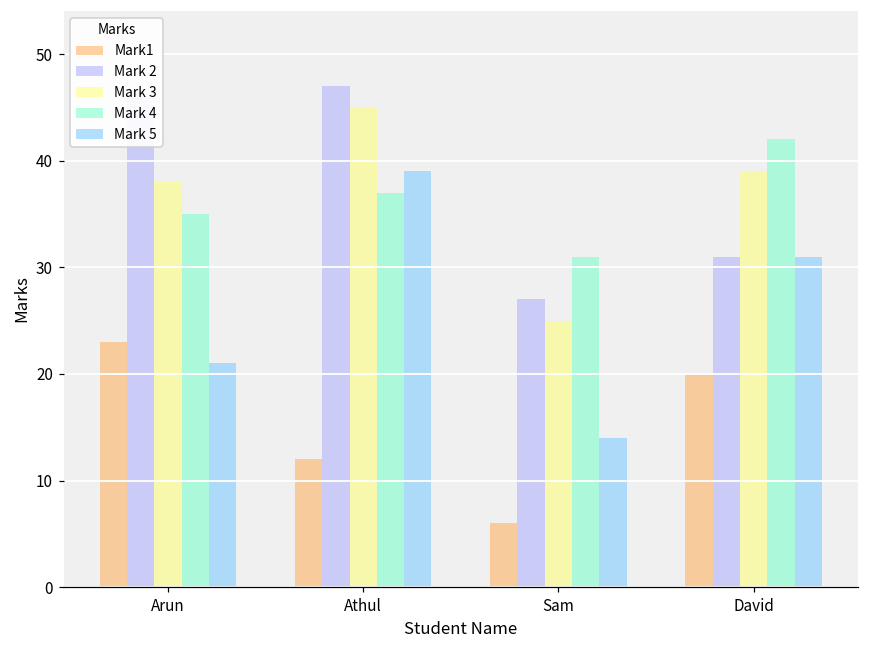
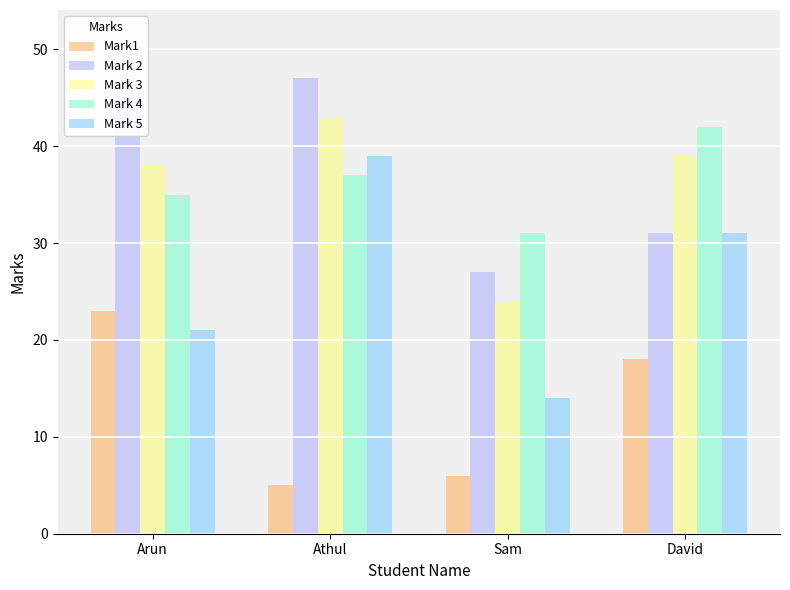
Mark1, Athul: 12 -> 5
Mark 3, Athul: 45 -> 43
Mark 3, Sam: 25 -> 24
Mark1, David: 20 -> 18
